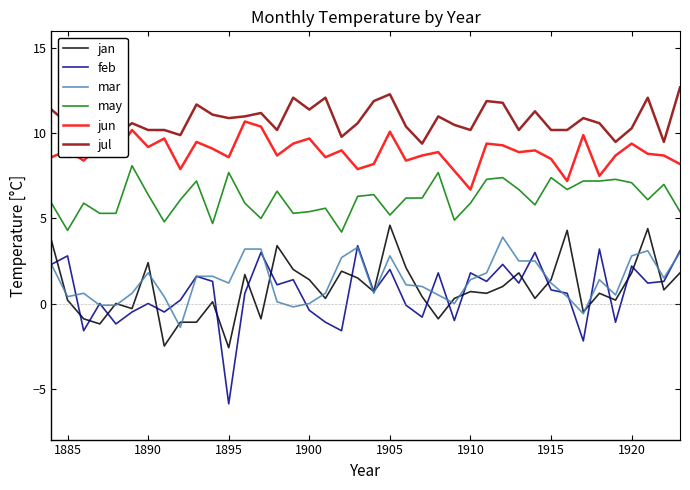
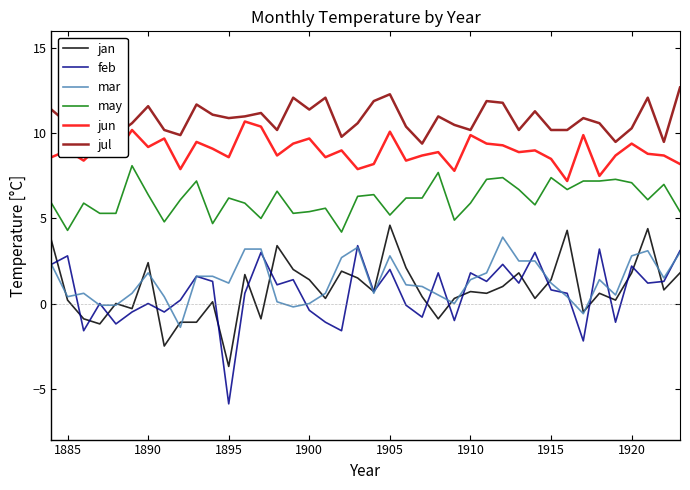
jul, 1890: 10.2 -> 11.6
jan, 1895: -2.6 -> -3.7
may, 1895: 7.7 -> 6.2
jun, 1910: 6.7 -> 9.9
